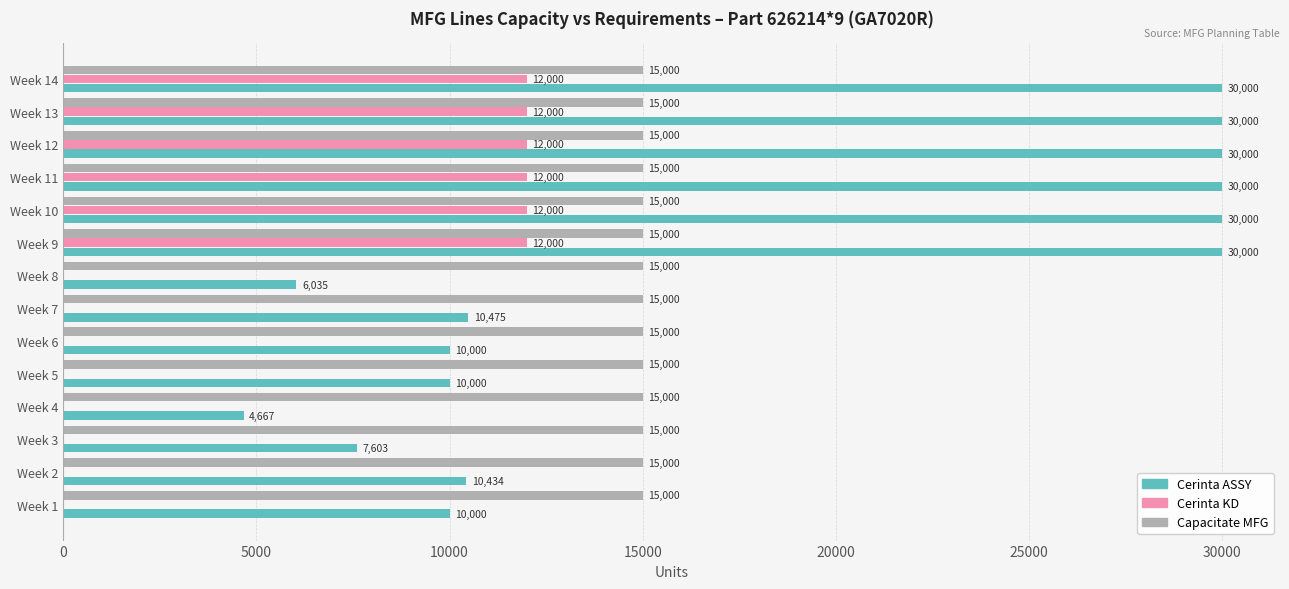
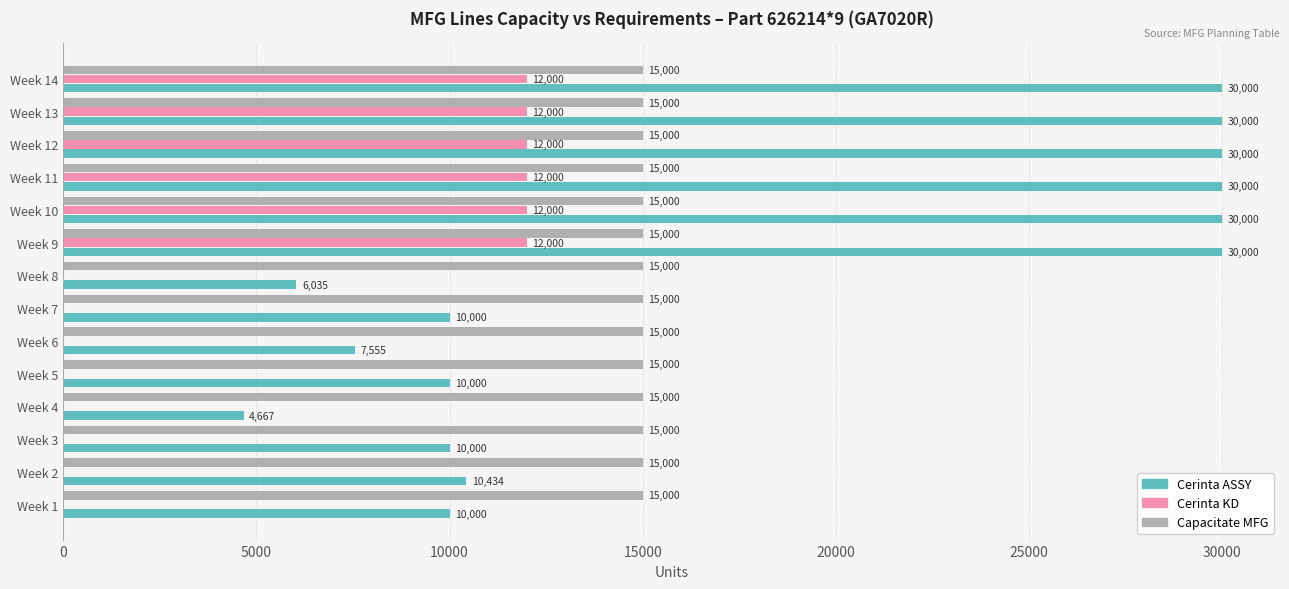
Cerinta ASSY, Week 7: 10,475 -> 10,000
Cerinta ASSY, Week 6: 10,000 -> 7,555
Cerinta ASSY, Week 3: 7,603 -> 10,000
